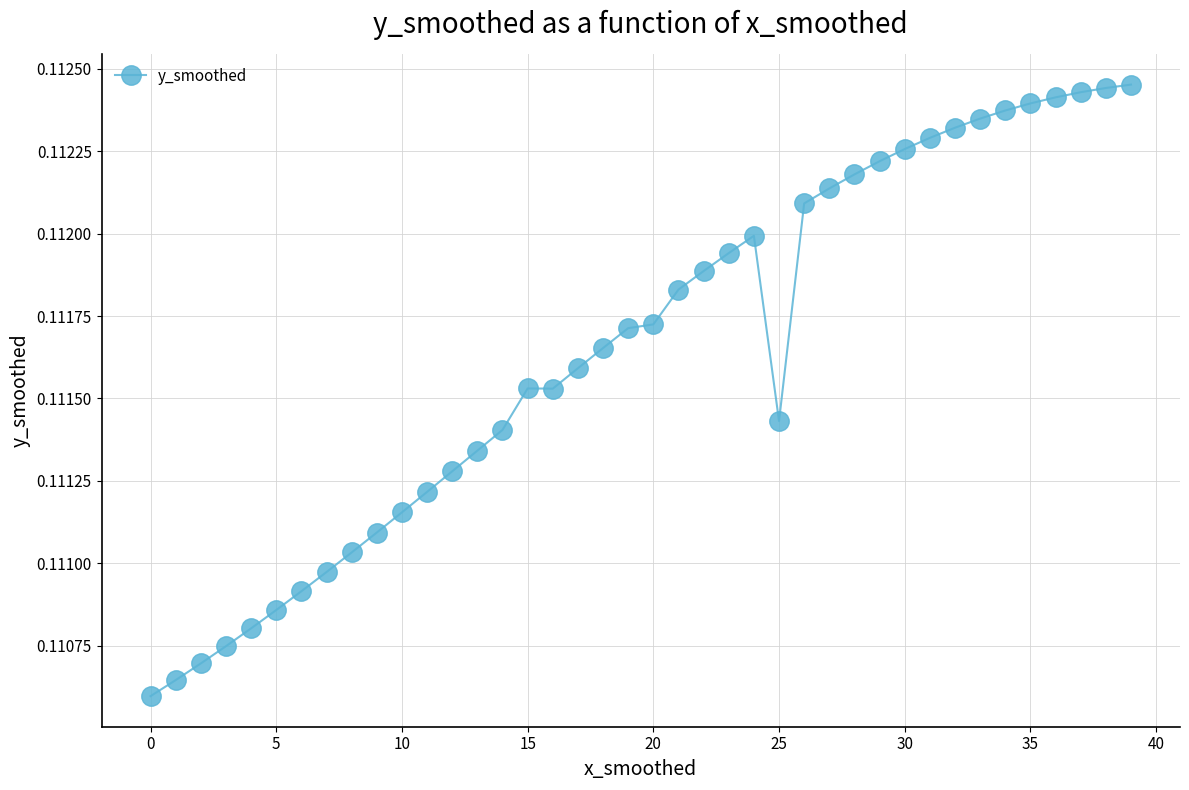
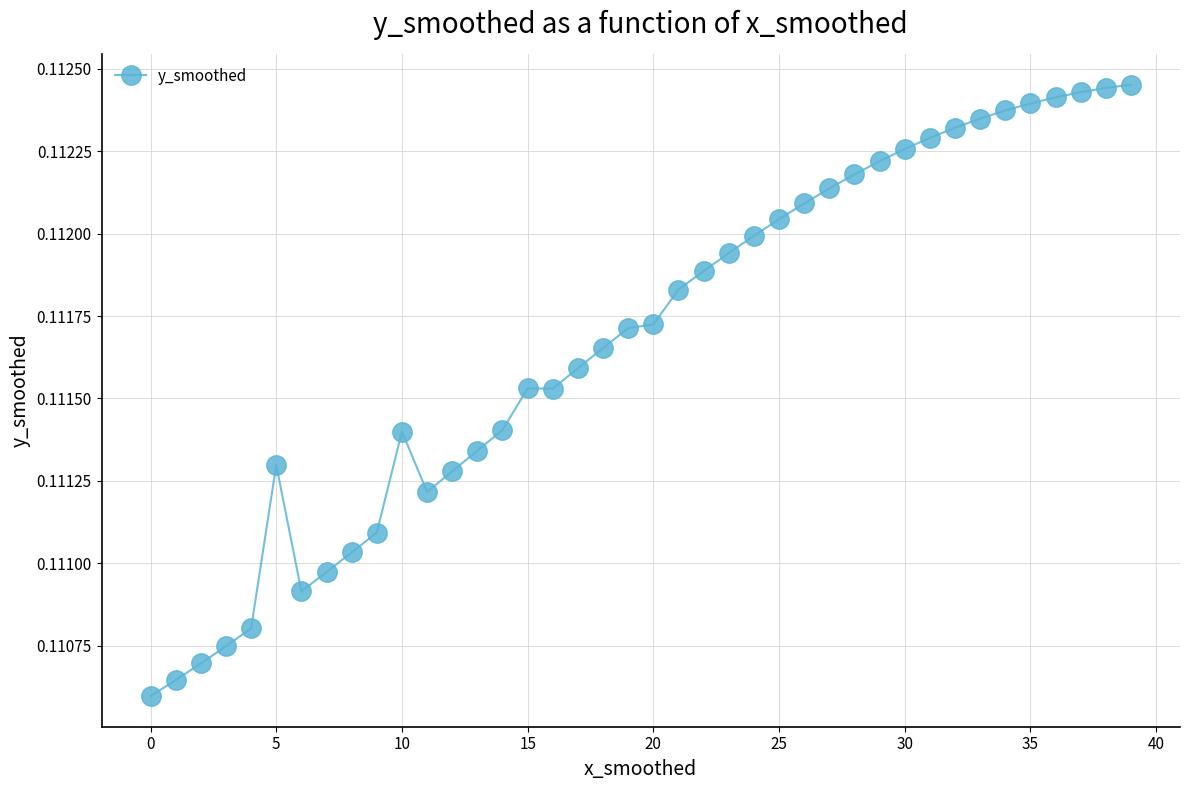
5: 0.11086 -> 0.11130
10: 0.11115 -> 0.11140
25: 0.11143 -> 0.11204
